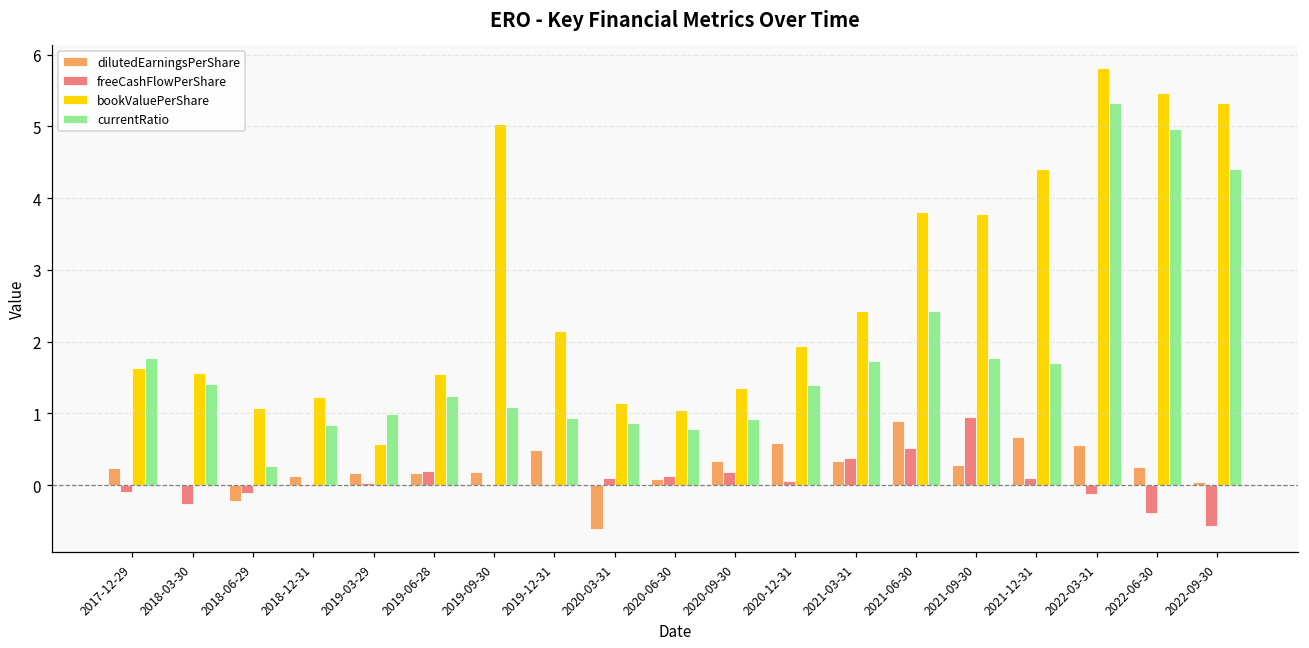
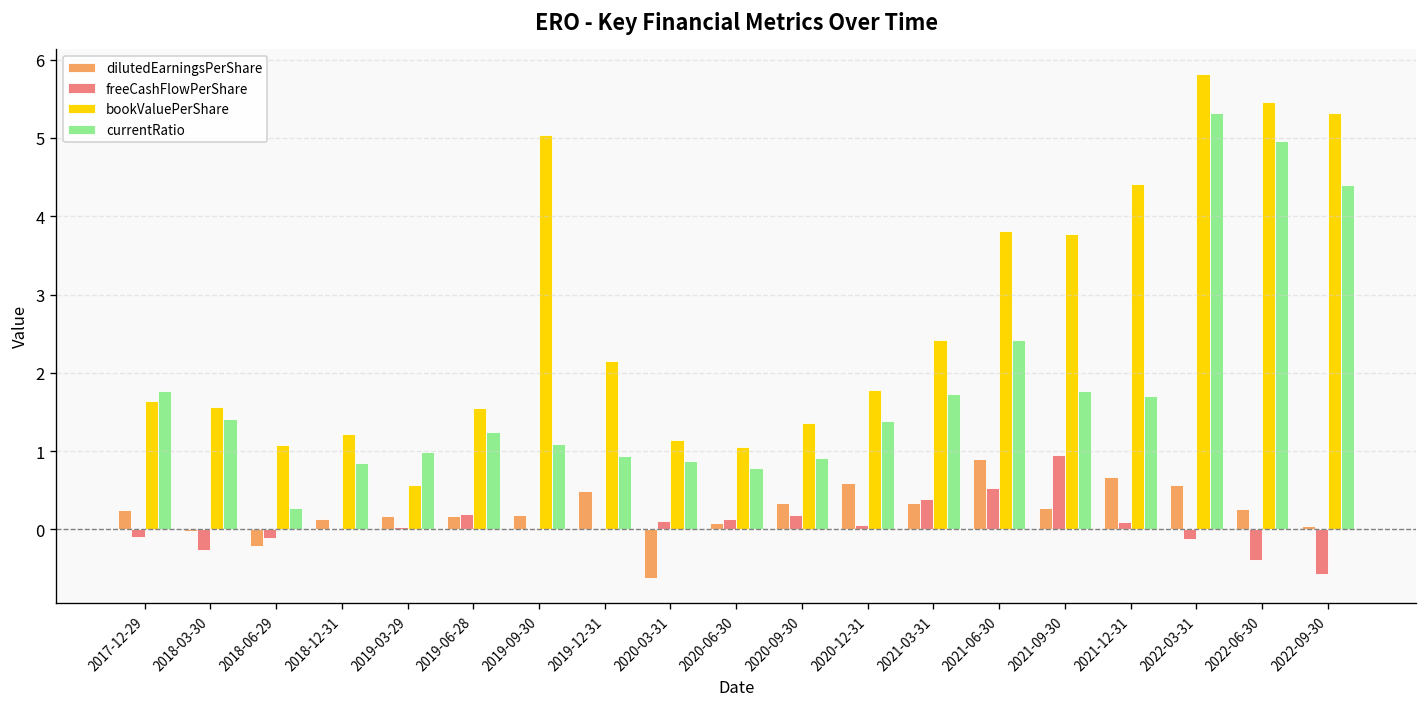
bookValuePerShare, 2020-12-31: 1.9 -> 1.8
